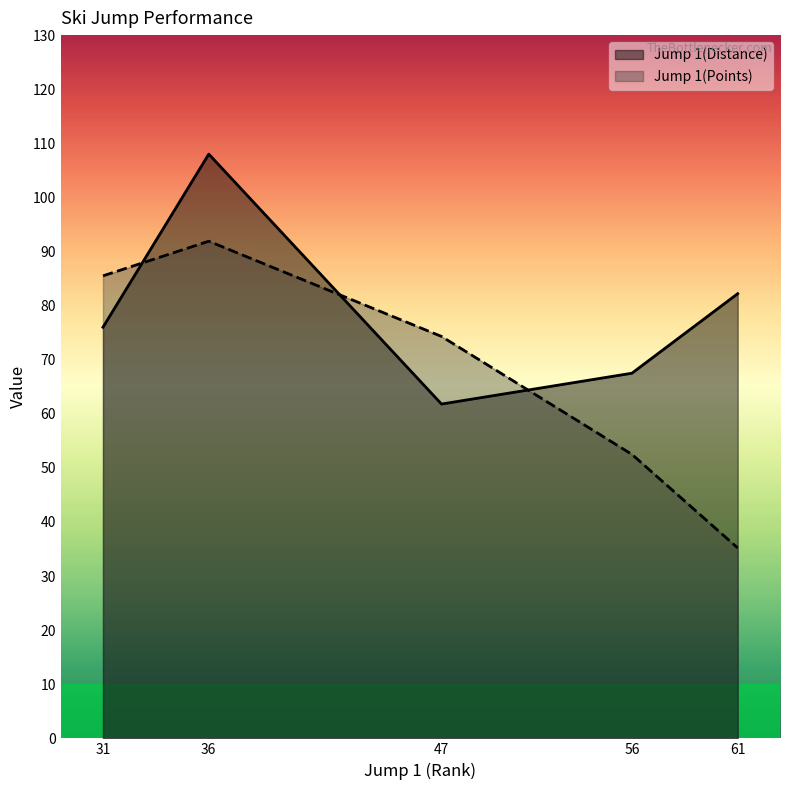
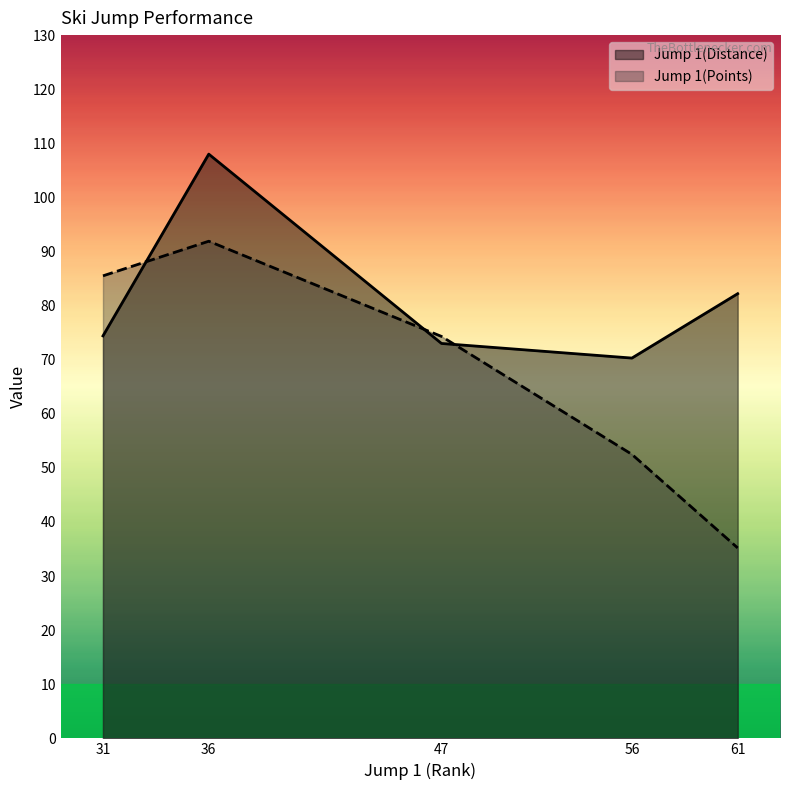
Jump 1(Distance), 31: 76 -> 74
Jump 1(Distance), 47: 62 -> 73
Jump 1(Distance), 56: 68 -> 70
